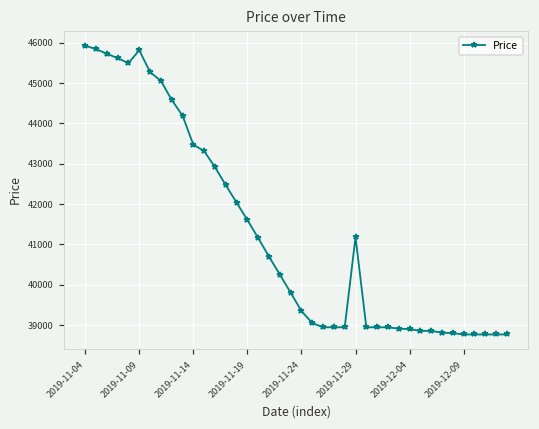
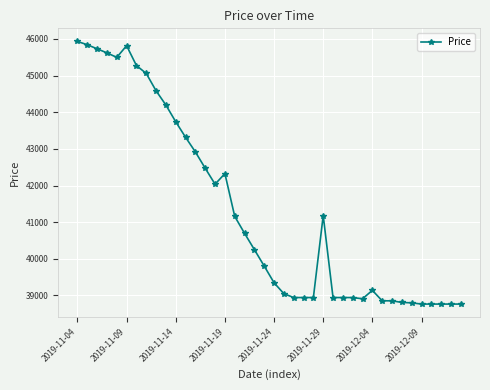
2019-11-14: 43500 -> 43700
2019-11-19: 41600 -> 42300
2019-12-04: 38900 -> 39100
